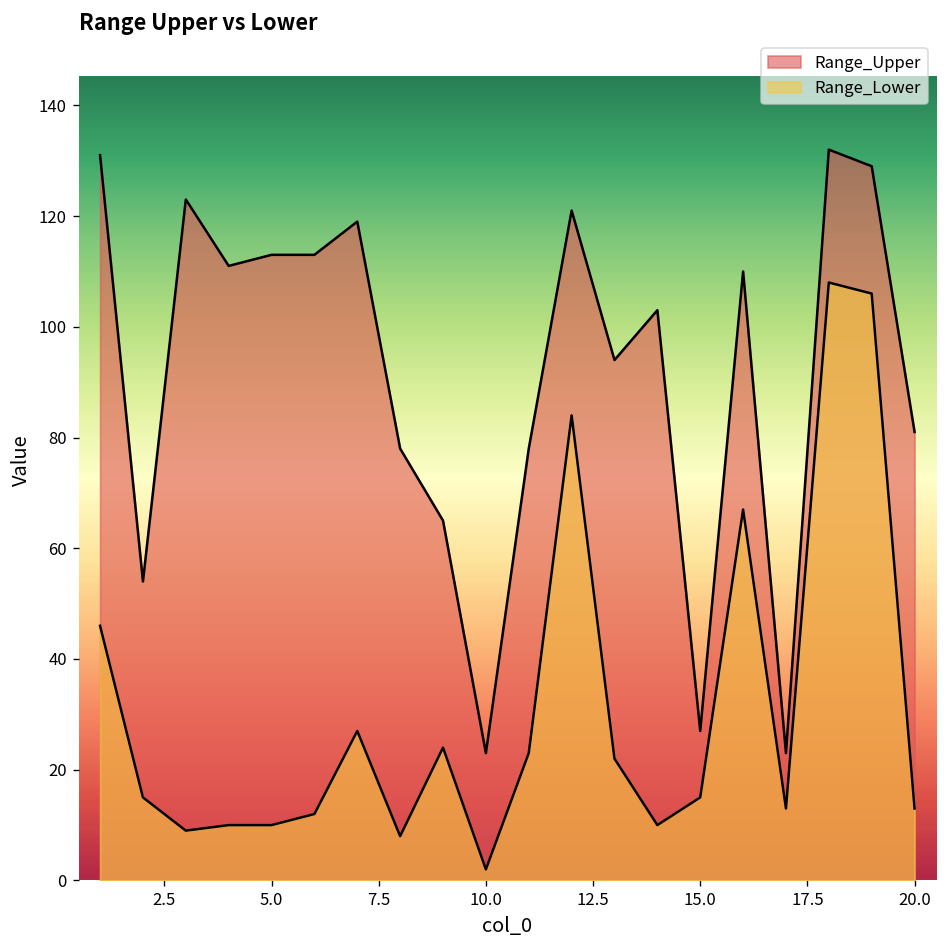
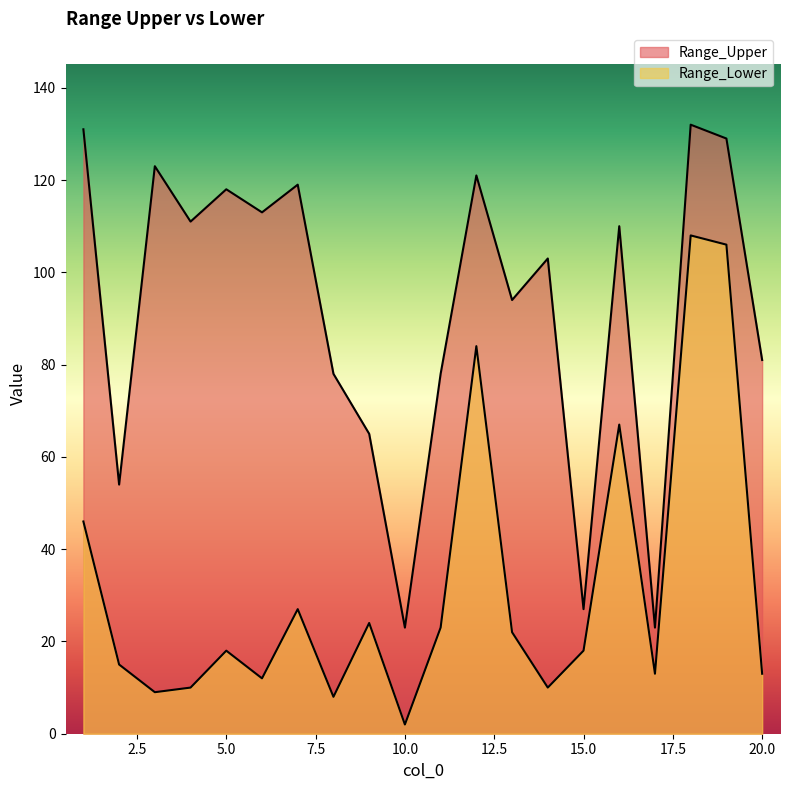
Range_Upper, 5.0: 113 -> 118
Range_Lower, 5.0: 10 -> 18
Range_Lower, 15.0: 15 -> 18
